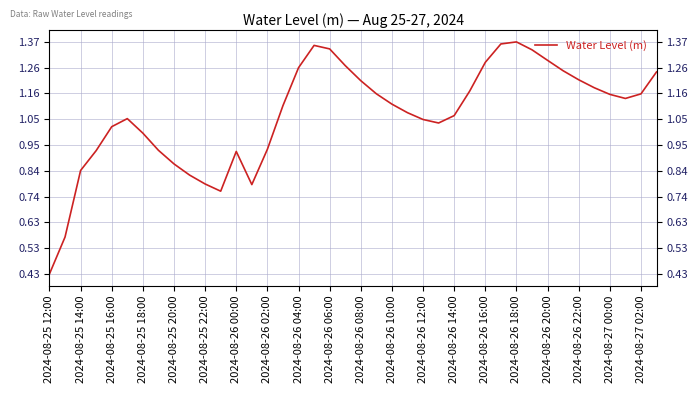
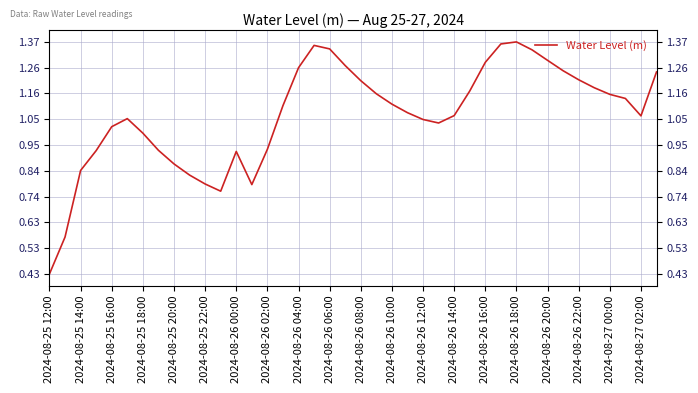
2024-08-27 02:00: 1.16 -> 1.07
